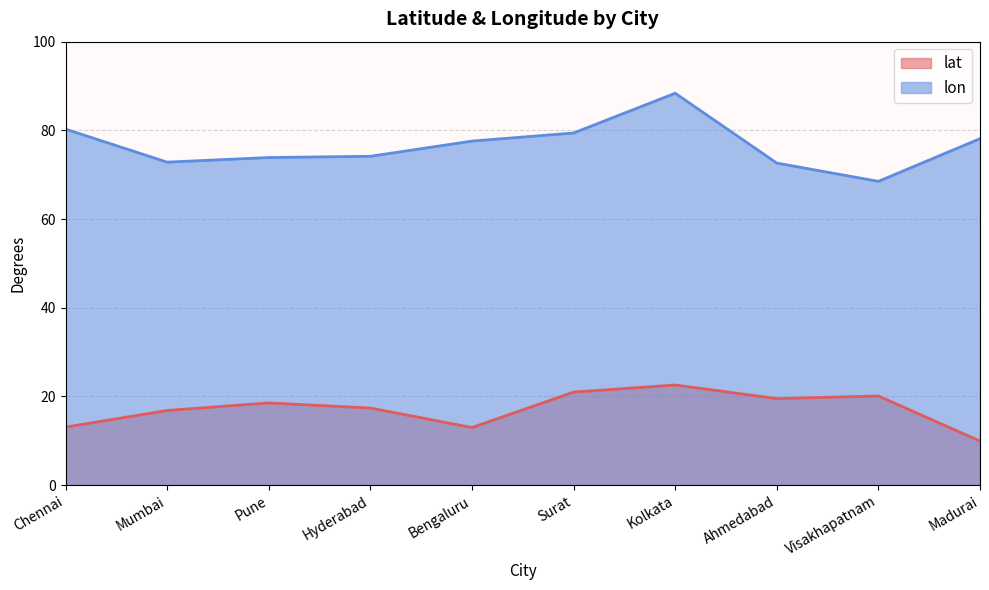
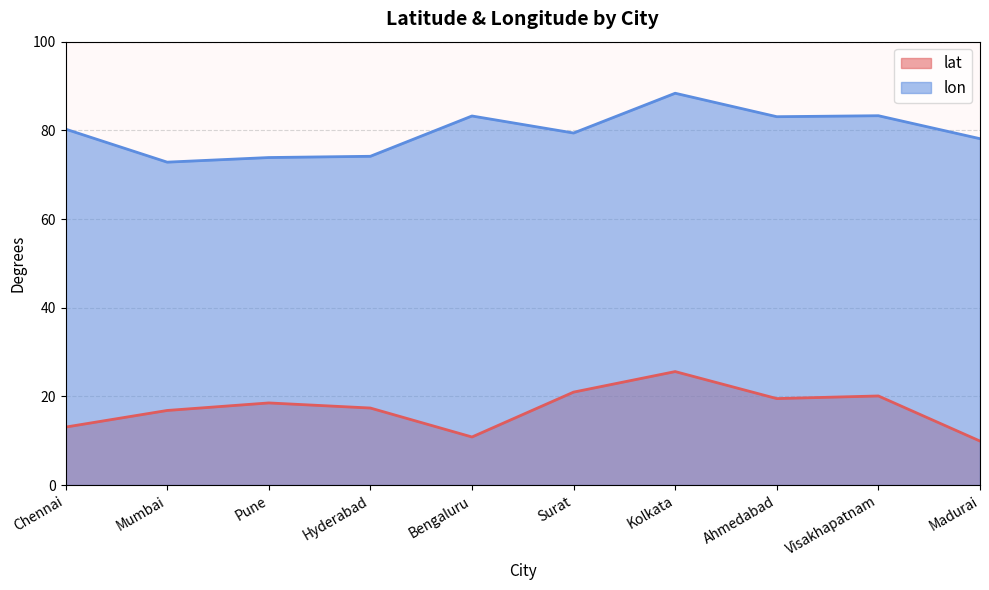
lat, Bengaluru: 13 -> 11
lon, Bengaluru: 78 -> 83
lat, Kolkata: 23 -> 26
lon, Ahmedabad: 73 -> 83
lon, Visakhapatnam: 69 -> 83
